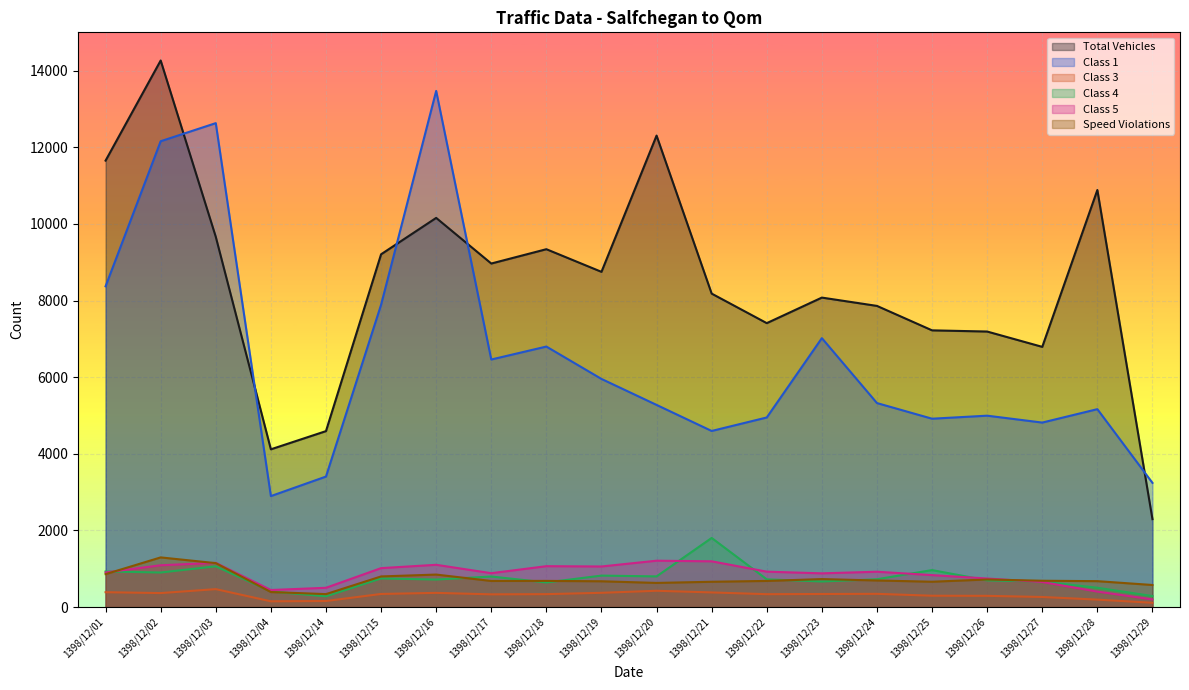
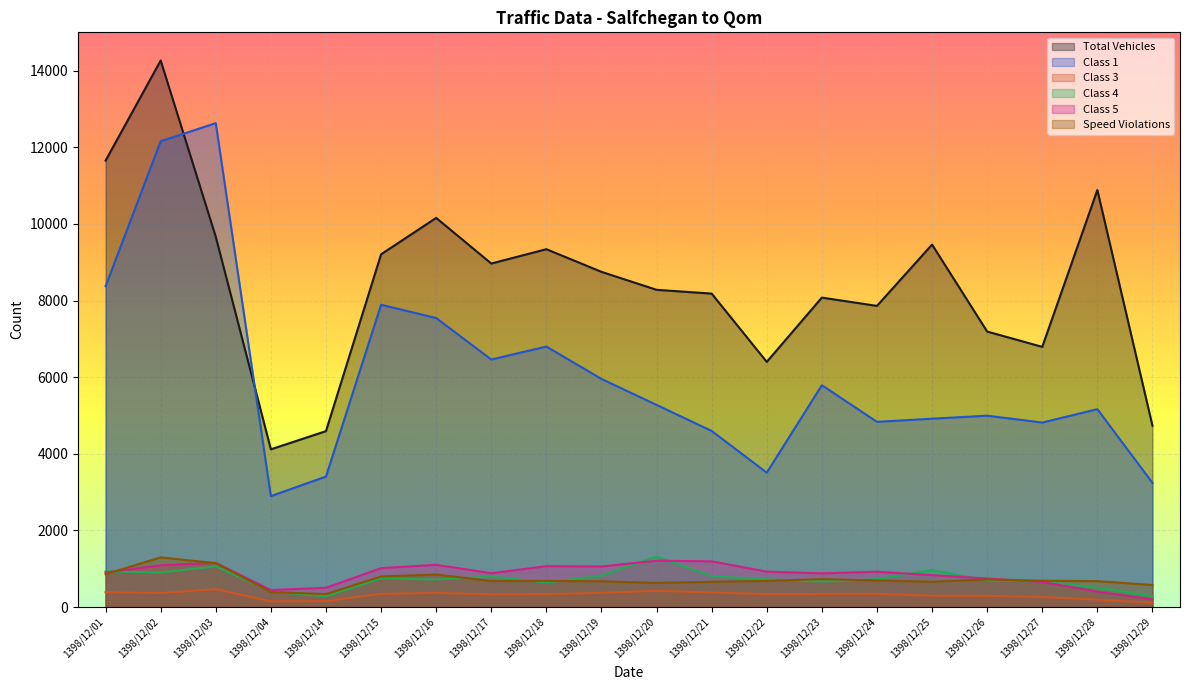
Class 1, 1398/12/16: 13500 -> 7500
Total Vehicles, 1398/12/20: 12300 -> 8300
Class 4, 1398/12/20: 800 -> 1300
Class 4, 1398/12/21: 1800 -> 800
Total Vehicles, 1398/12/22: 7400 -> 6400
Class 1, 1398/12/22: 4900 -> 3500
Class 1, 1398/12/23: 7000 -> 5800
Class 1, 1398/12/24: 5300 -> 4800
Total Vehicles, 1398/12/25: 7200 -> 9500
Total Vehicles, 1398/12/29: 2300 -> 4700
